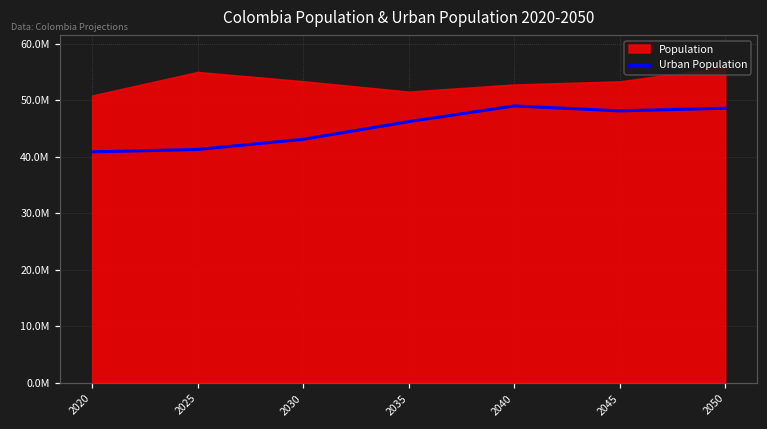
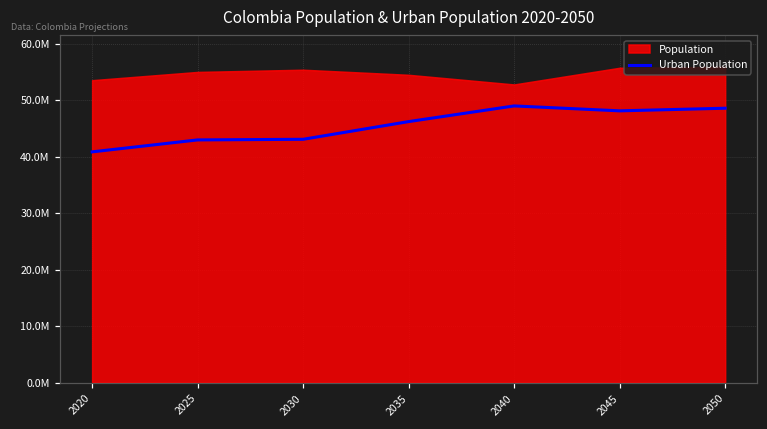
Population, 2020: 51000000 -> 54000000
Urban Population, 2025: 41000000 -> 43000000
Population, 2030: 53000000 -> 55000000
Population, 2035: 52000000 -> 55000000
Population, 2045: 53000000 -> 56000000
